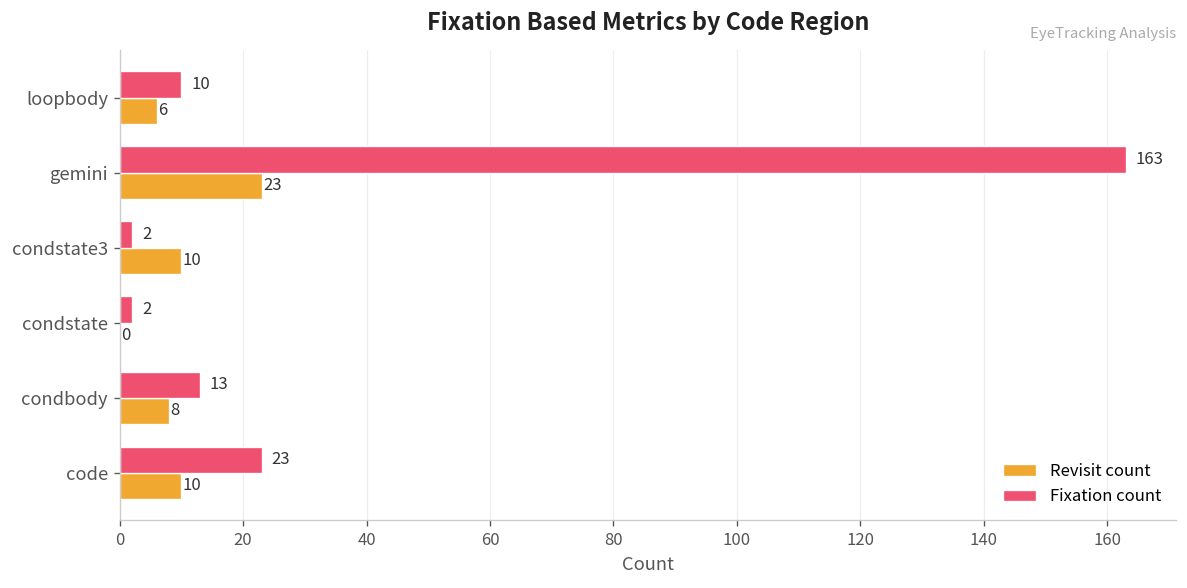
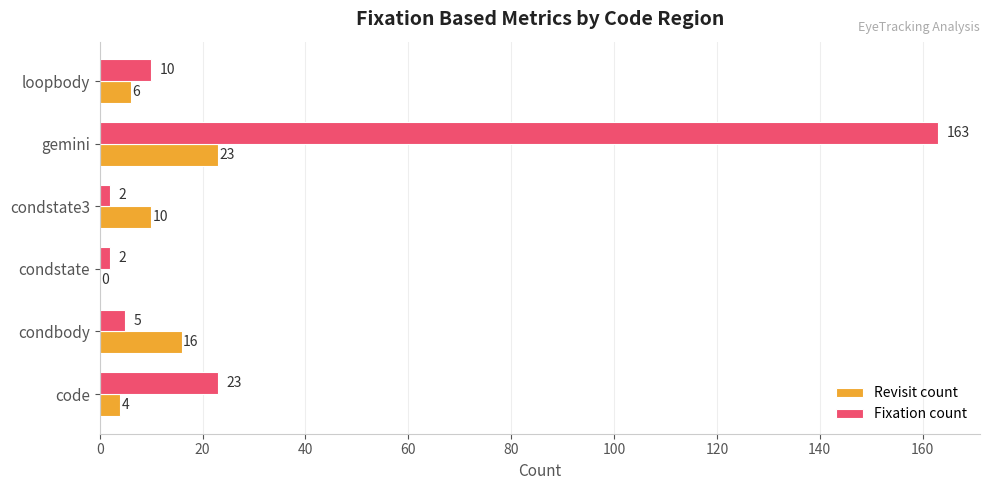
Fixation count, condbody: 13 -> 5
Revisit count, condbody: 8 -> 16
Revisit count, code: 10 -> 4
